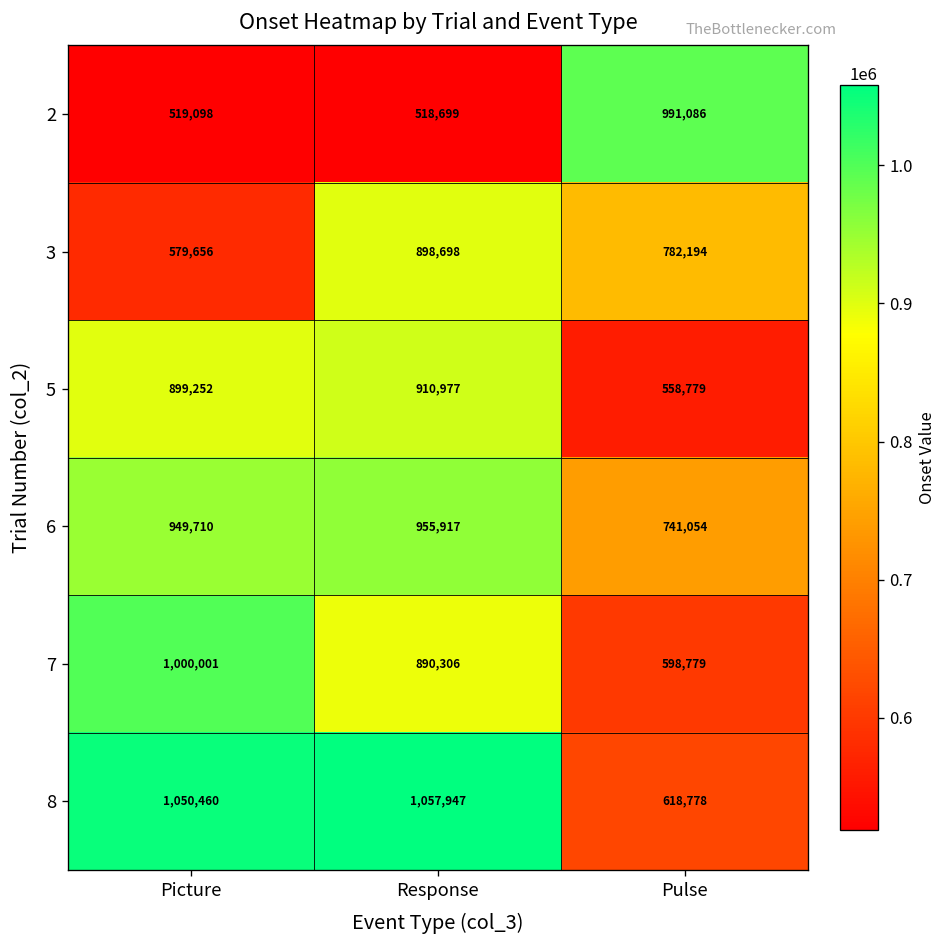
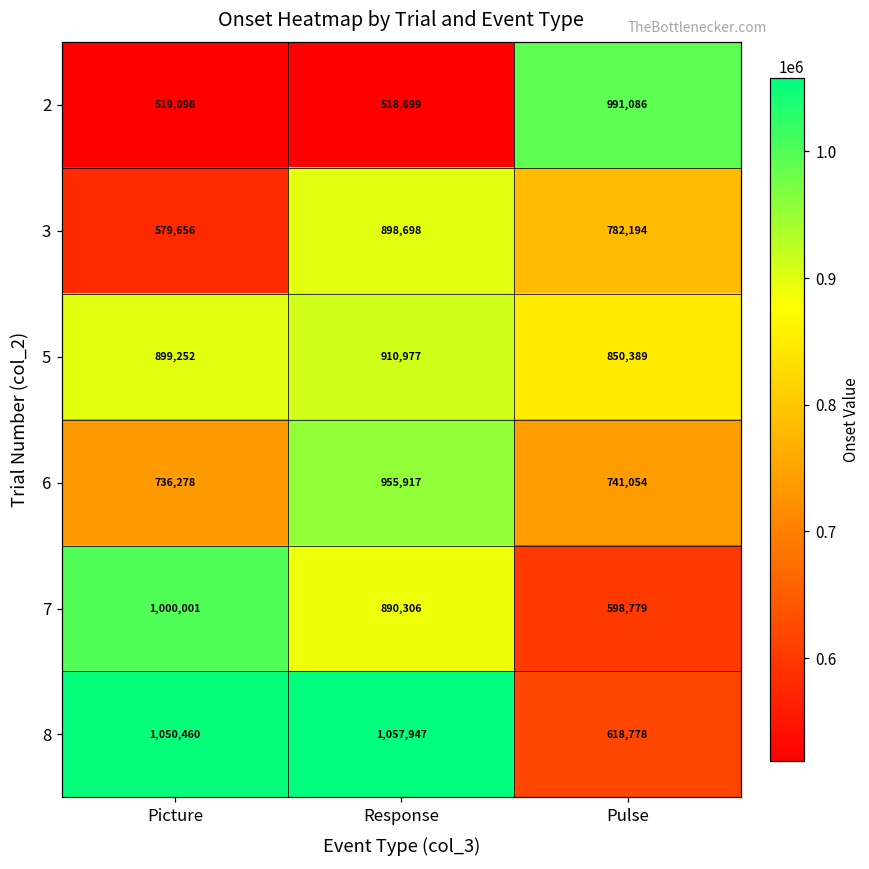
5, Pulse: 558,779 -> 850,389
6, Picture: 949,710 -> 736,278
